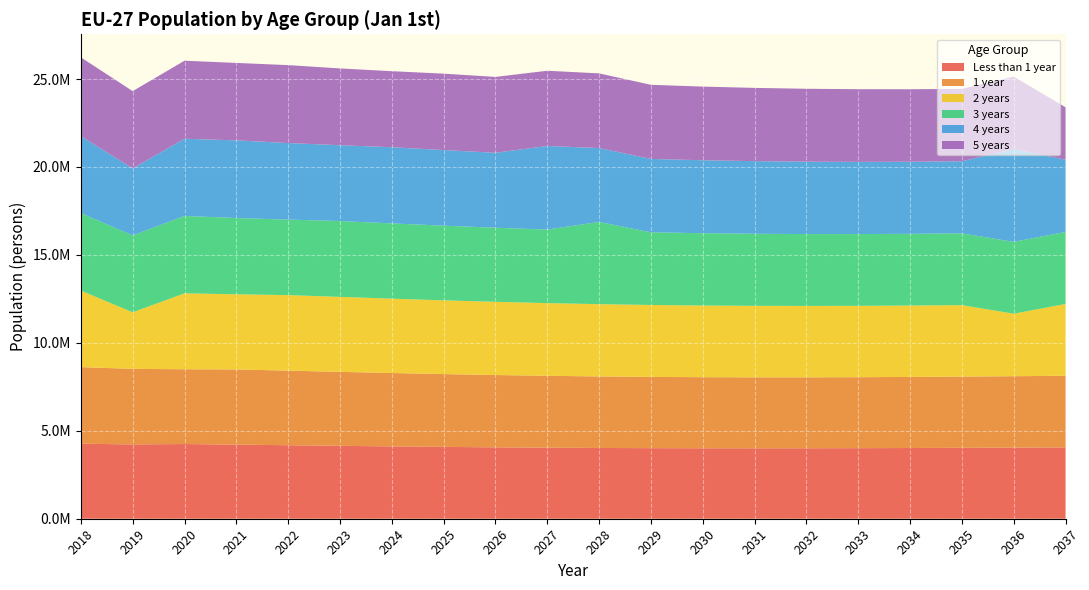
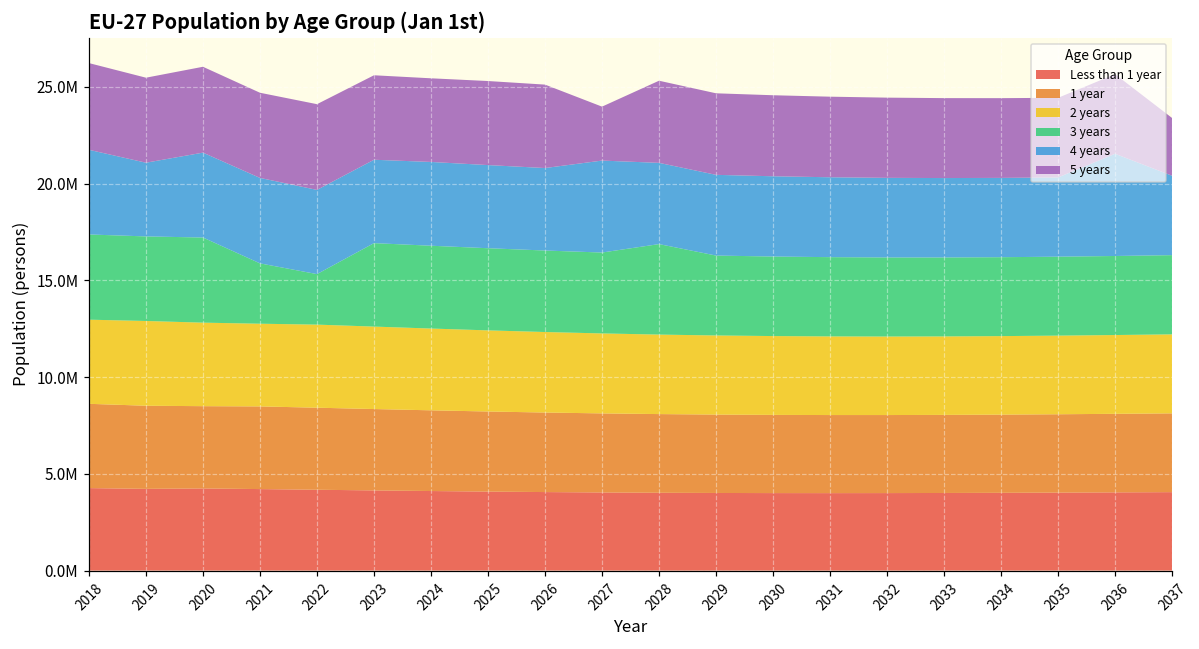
2 years, 2019: 3200000 -> 4400000
3 years, 2021: 4300000 -> 3100000
3 years, 2022: 4300000 -> 2600000
5 years, 2027: 4300000 -> 2800000
2 years, 2036: 3600000 -> 4100000
